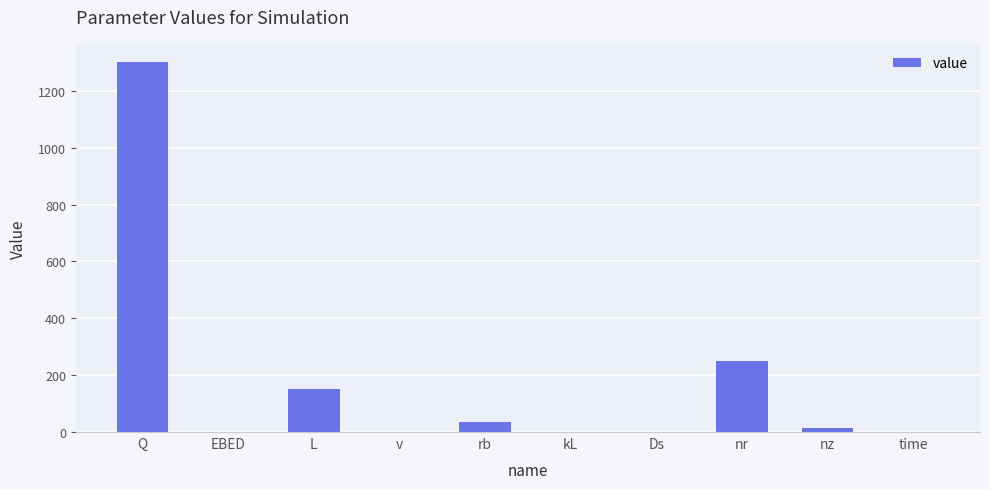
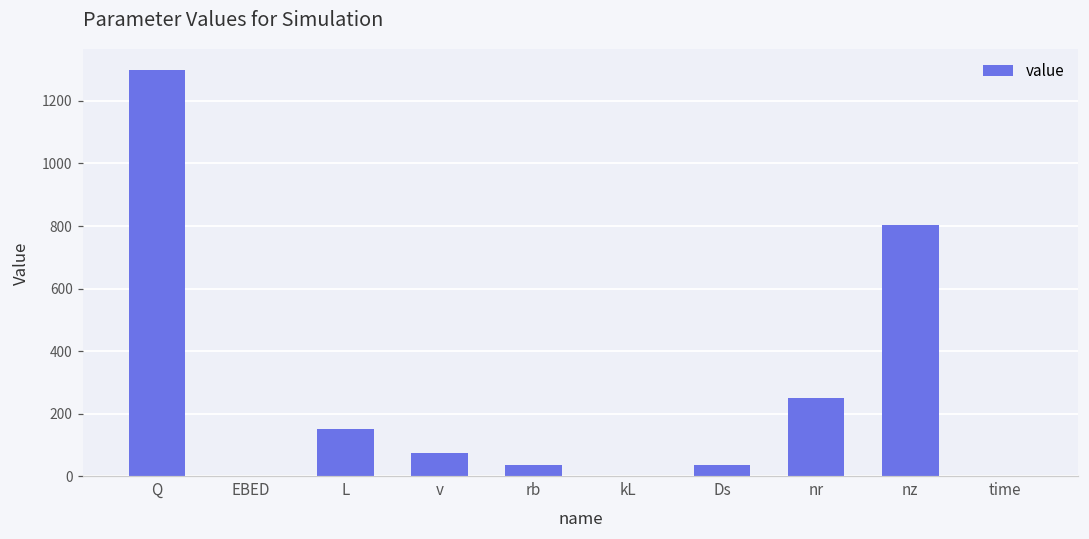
v: 0 -> 70
Ds: 0 -> 40
nz: 10 -> 800
